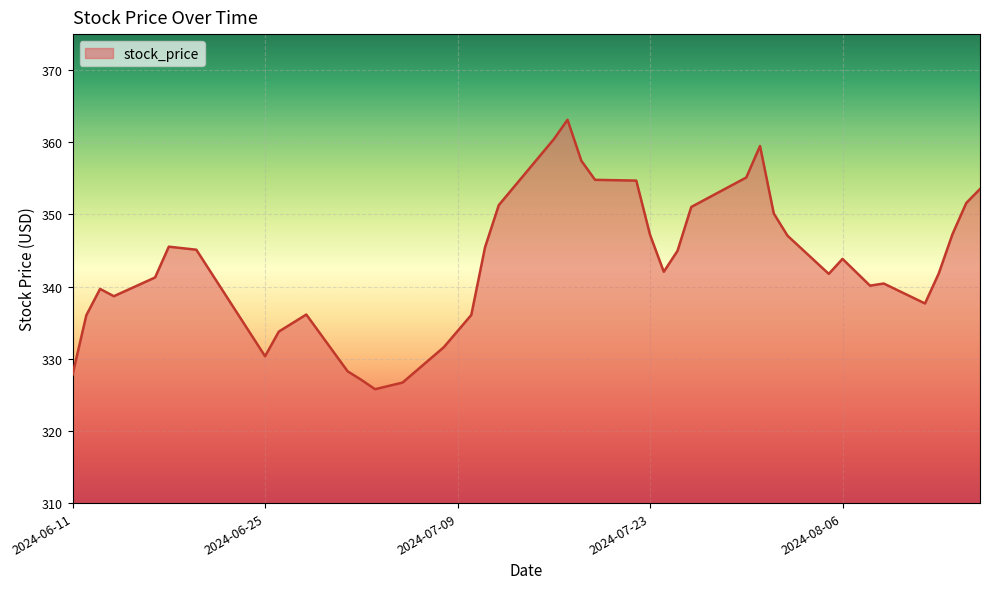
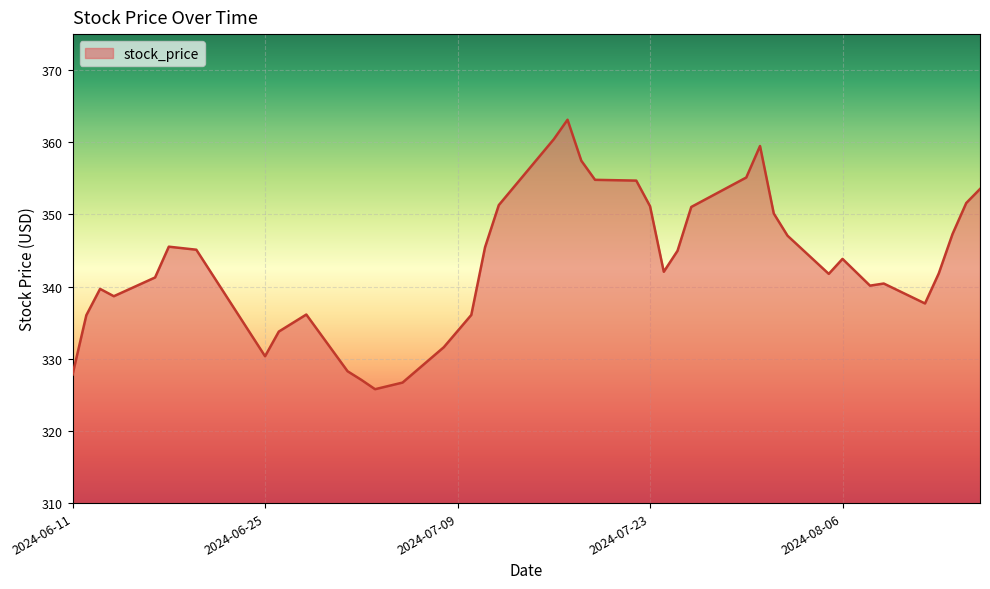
2024-07-23: 347 -> 351
